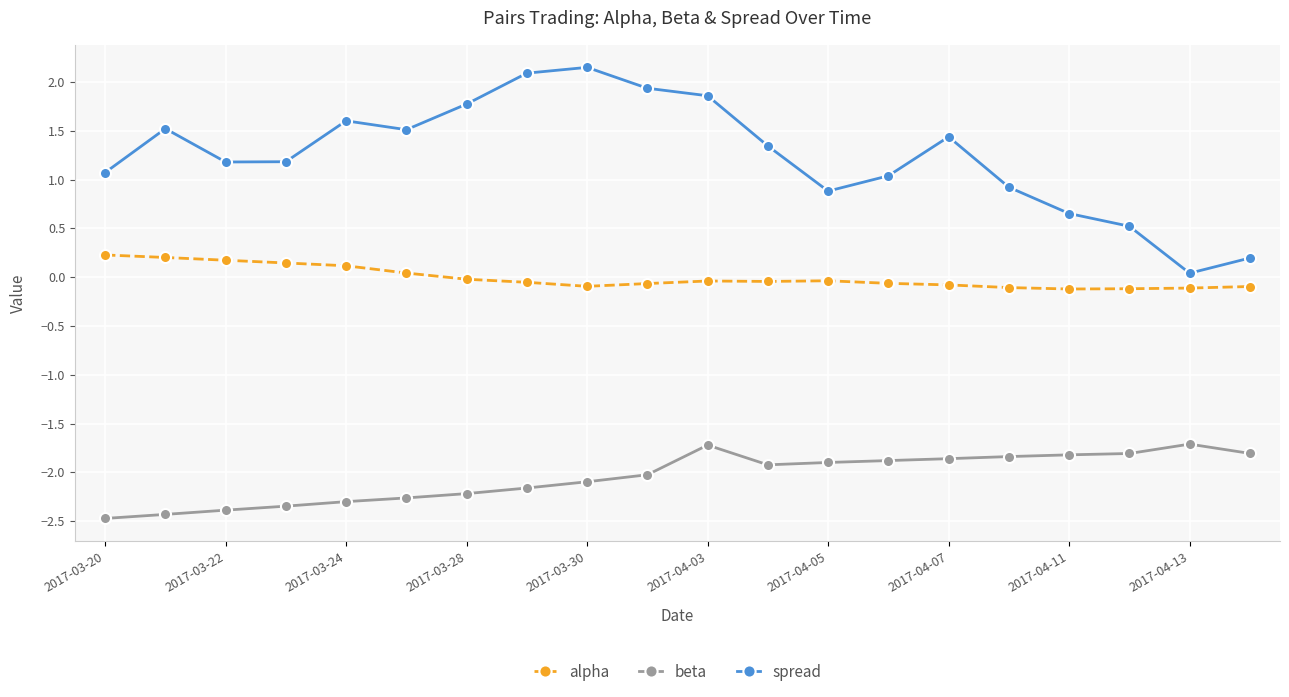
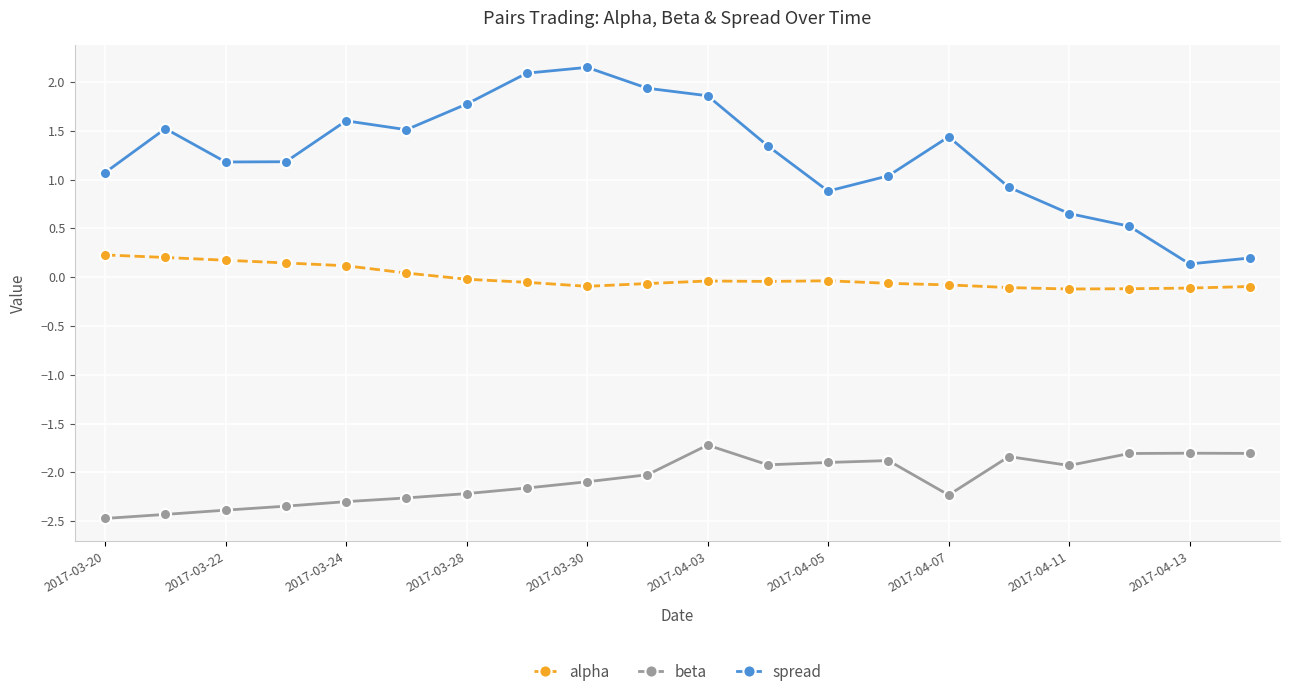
beta, 2017-04-07: -1.9 -> -2.2
beta, 2017-04-11: -1.8 -> -1.9
beta, 2017-04-13: -1.7 -> -1.8
spread, 2017-04-13: 0.0 -> 0.1
